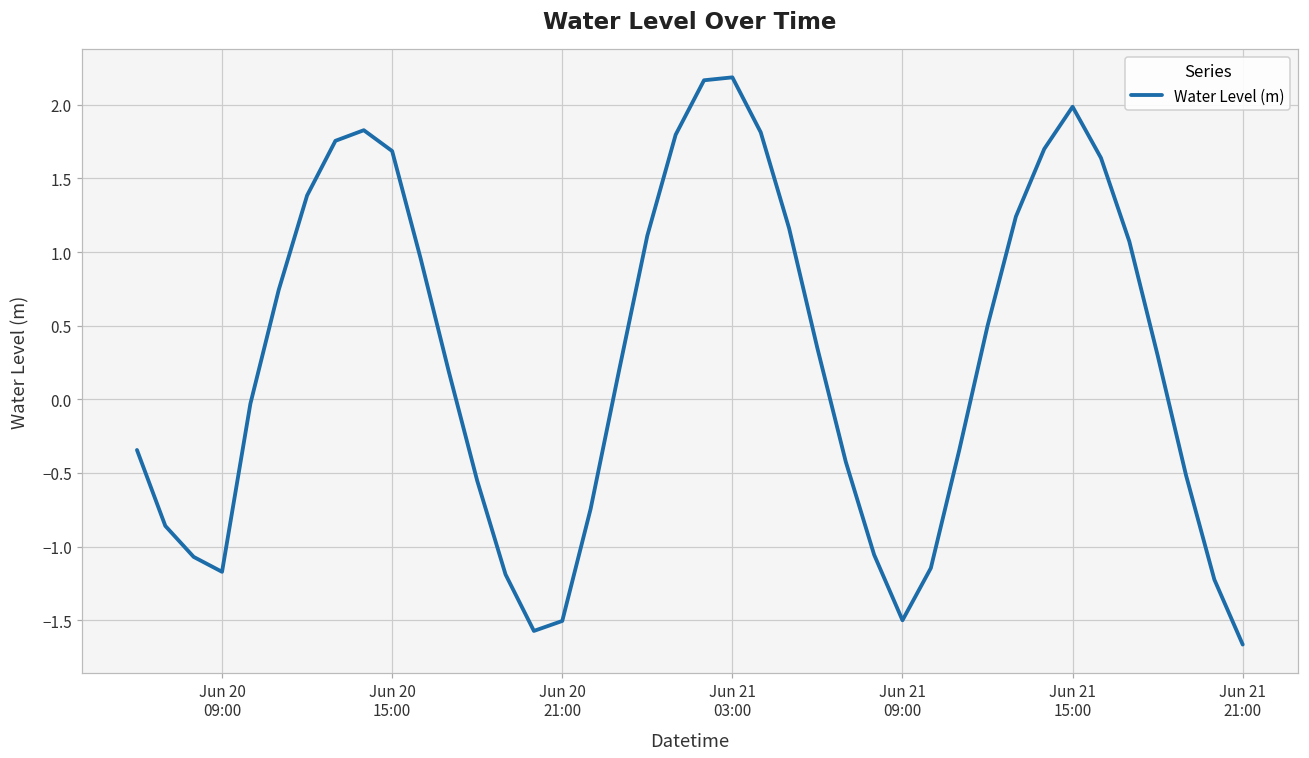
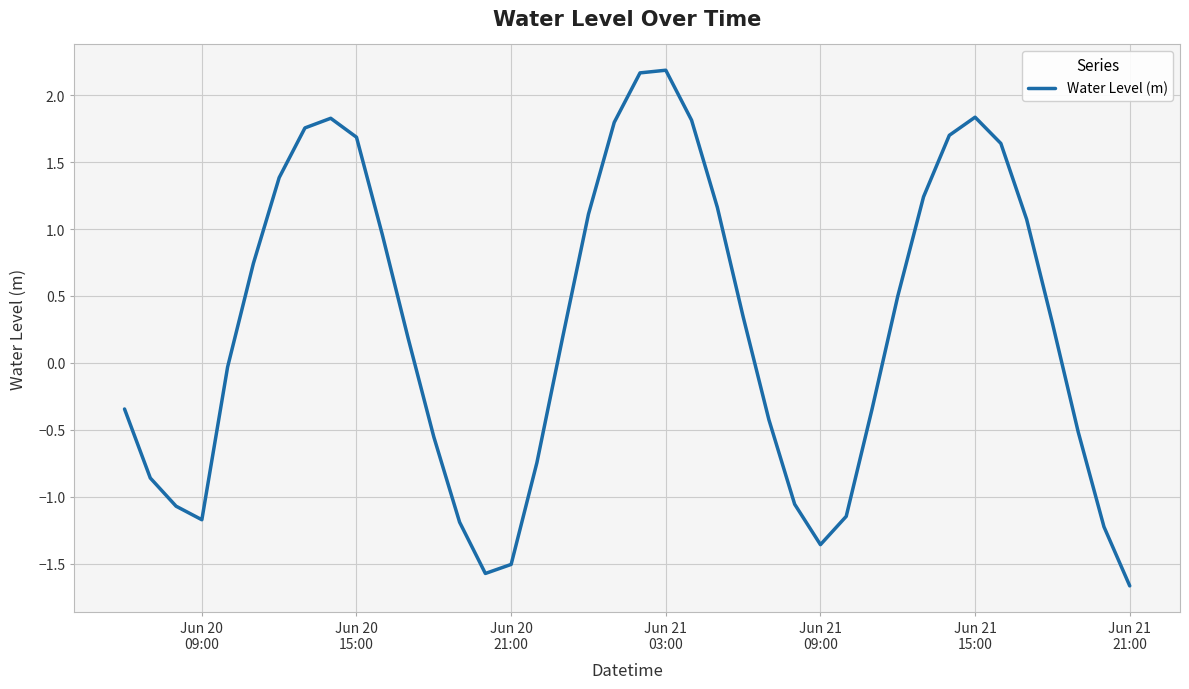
Jun 21 09:00: -1.50 -> -1.36
Jun 21 15:00: 1.99 -> 1.84
